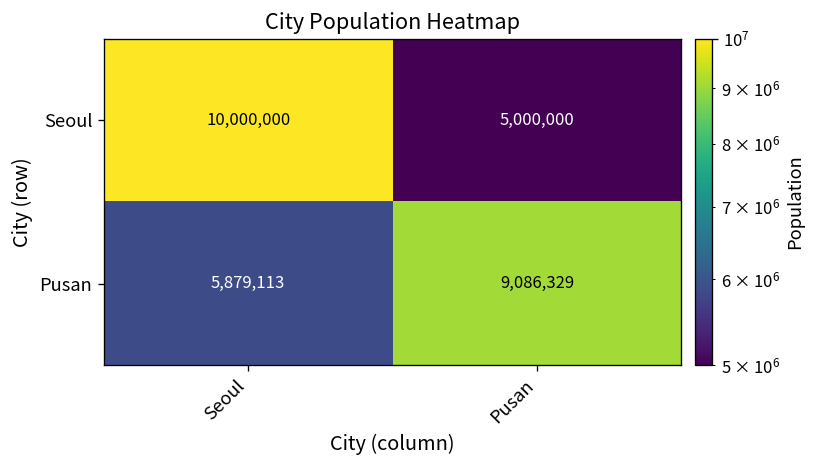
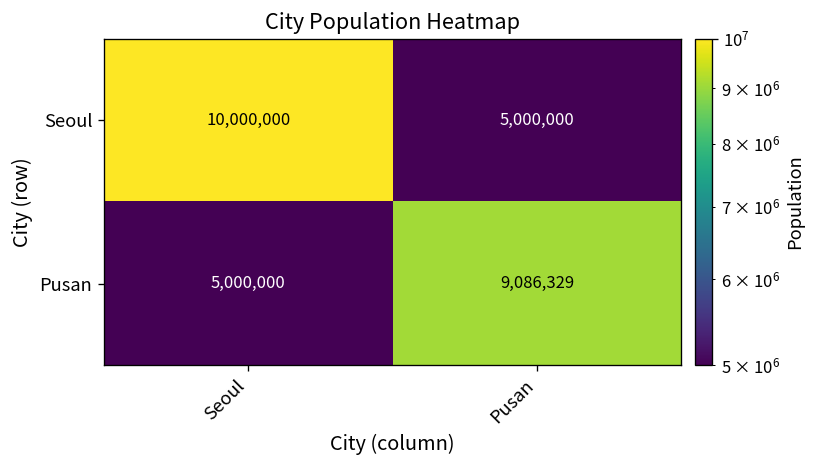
Pusan, Seoul: 5,879,113 -> 5,000,000
